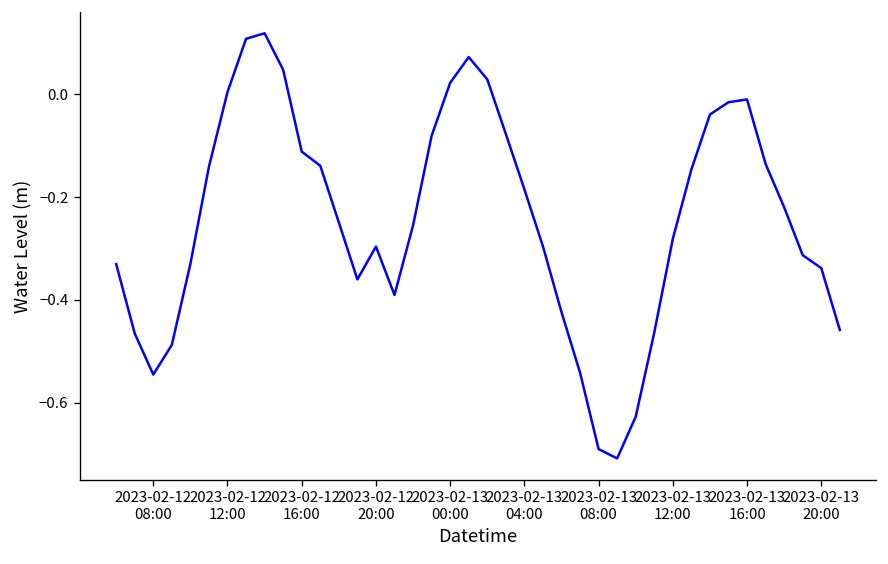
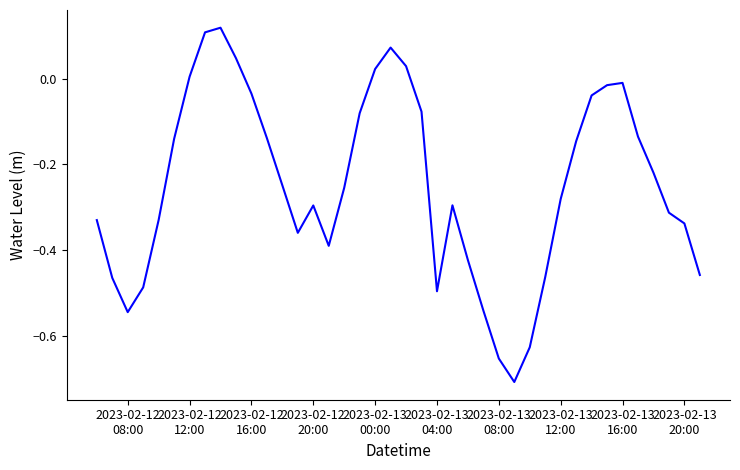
2023-02-12 16:00: -0.11 -> -0.04
2023-02-13 04:00: -0.19 -> -0.50
2023-02-13 08:00: -0.69 -> -0.65
